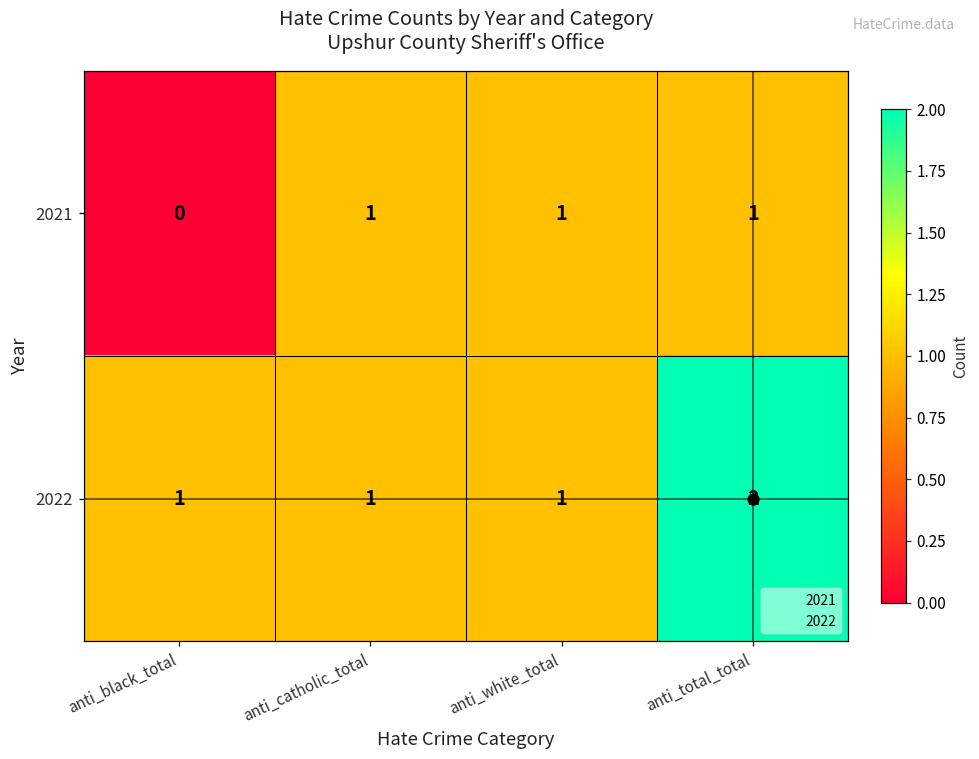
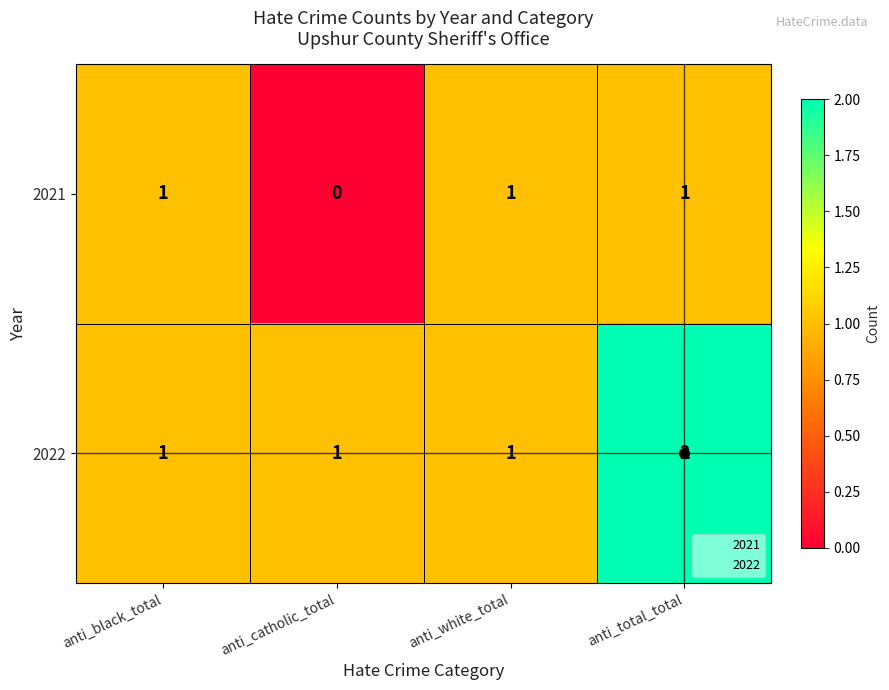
2021, anti_black_total: 0 -> 1
2021, anti_catholic_total: 1 -> 0
